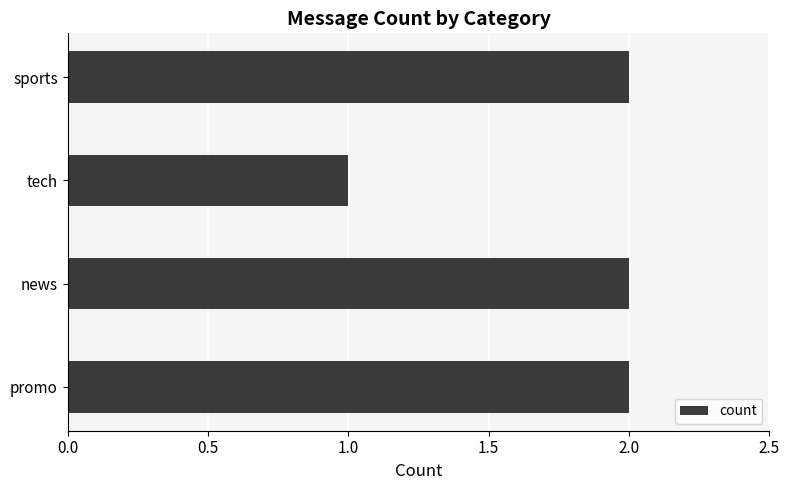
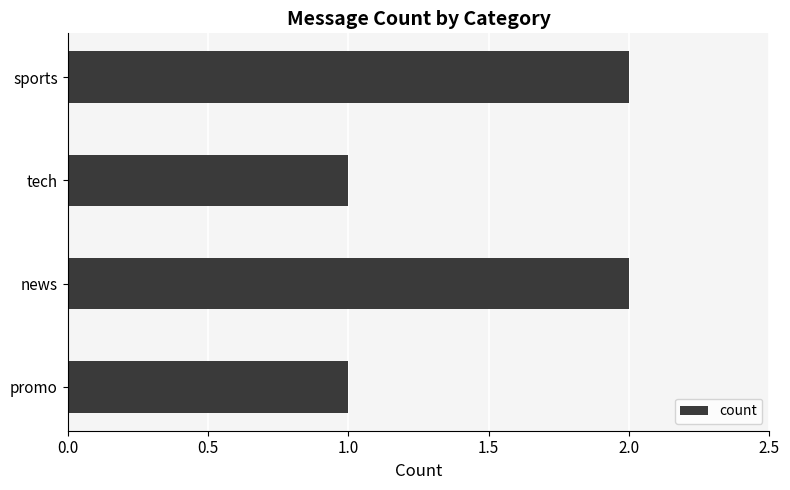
promo: 2 -> 1
